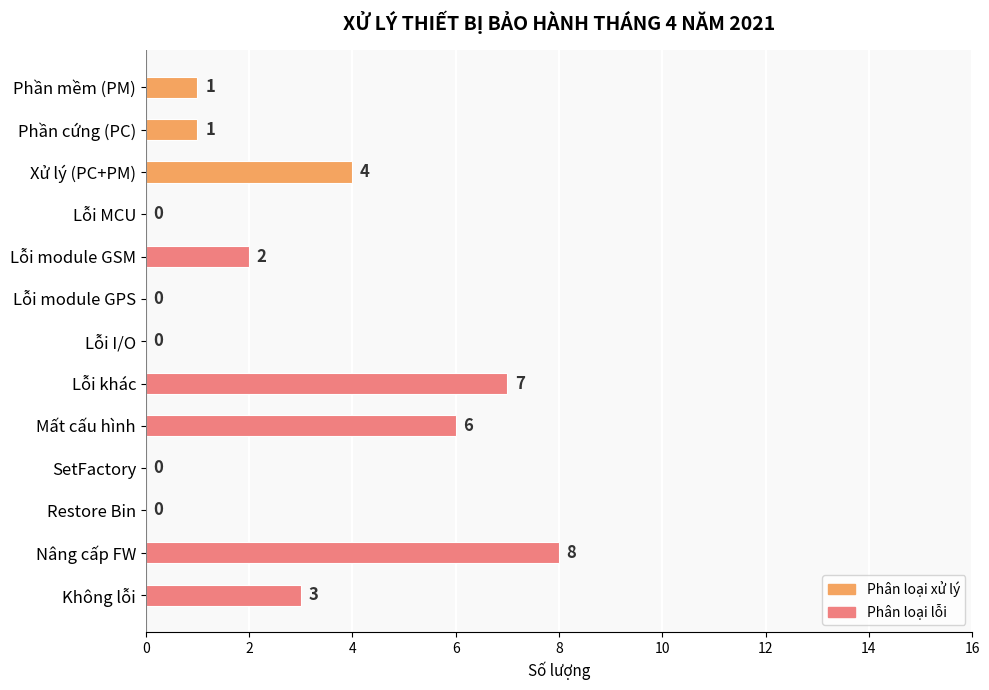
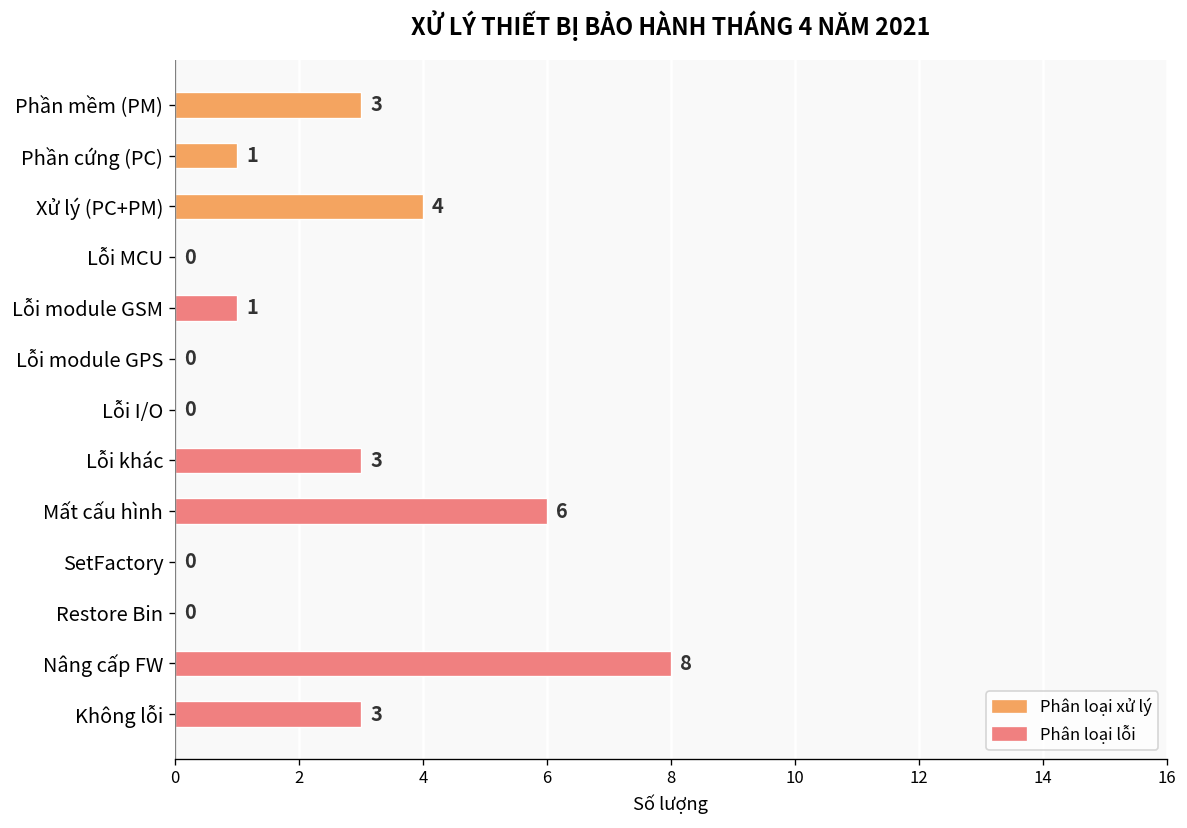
Phần mềm (PM): 1 -> 3
Lỗi module GSM: 2 -> 1
Lỗi khác: 7 -> 3
